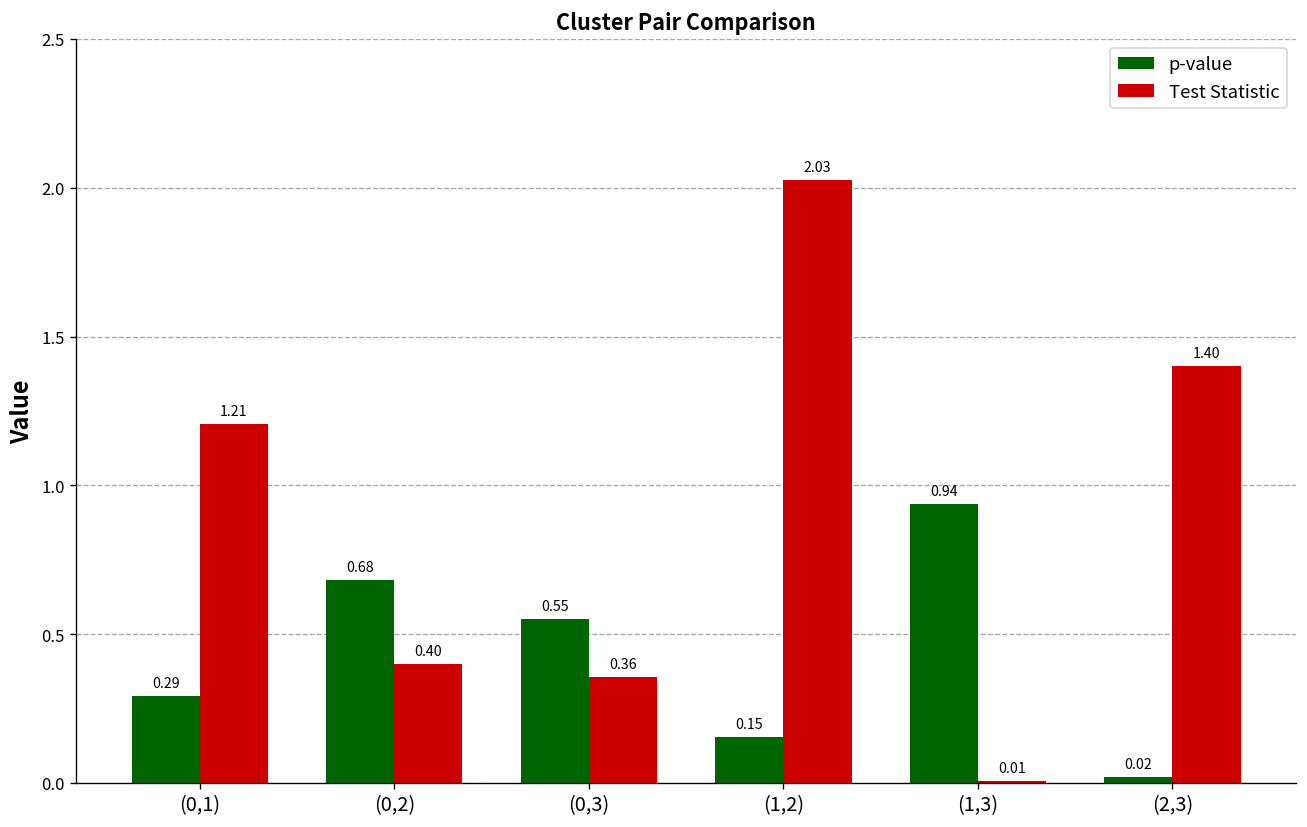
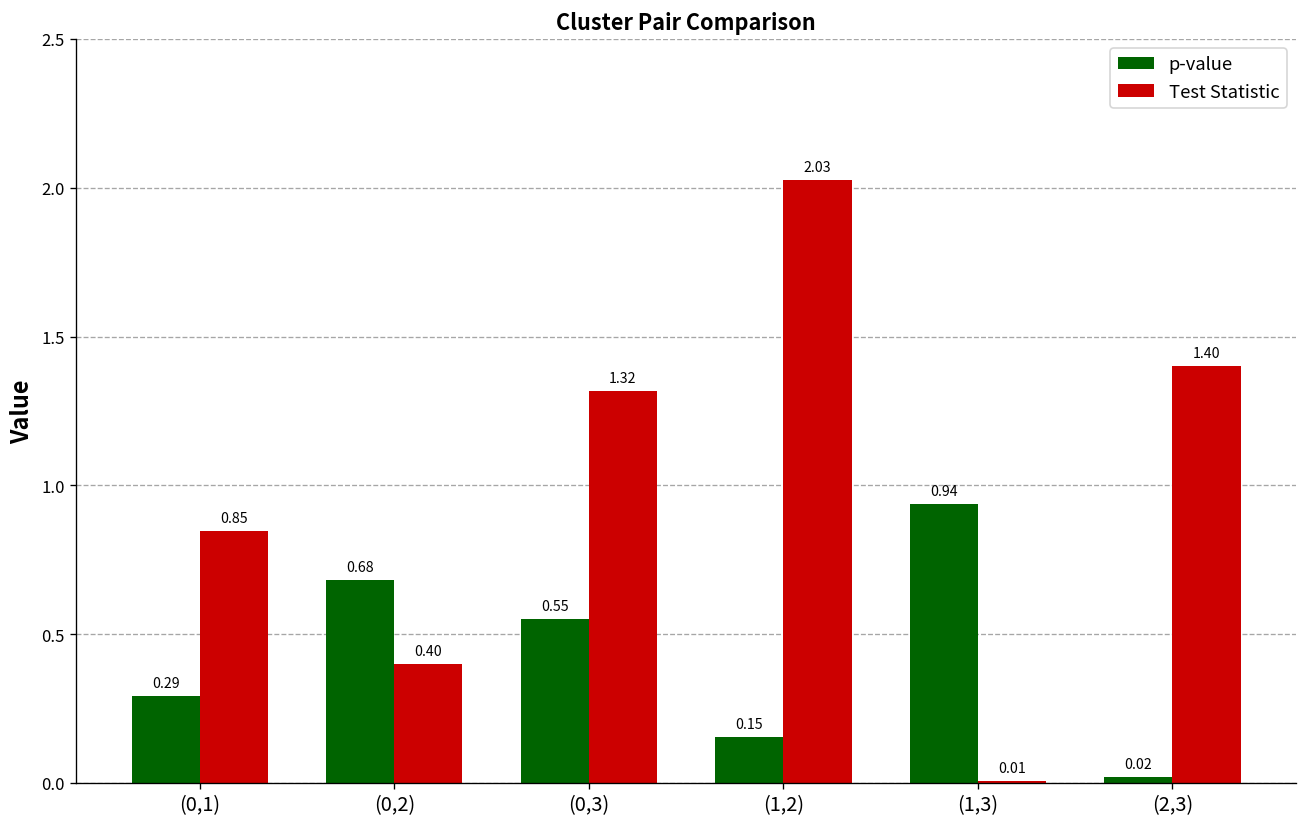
Test Statistic, (0,1): 1.21 -> 0.85
Test Statistic, (0,3): 0.36 -> 1.32
